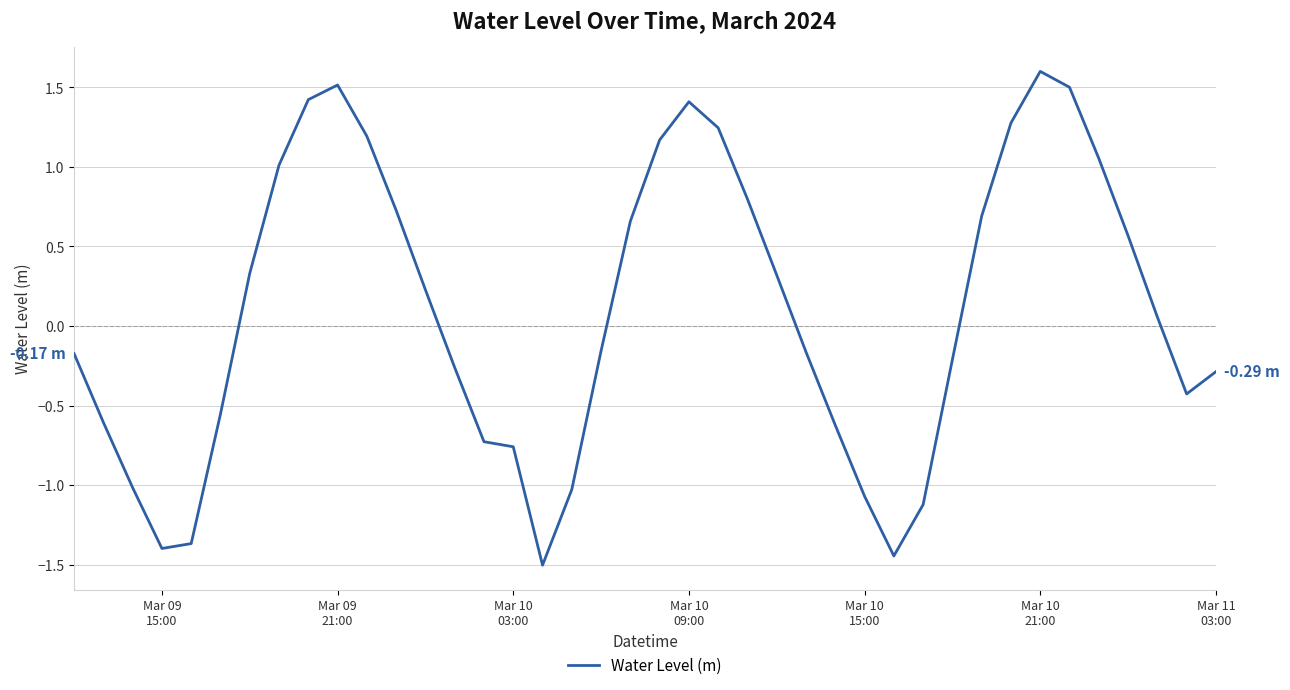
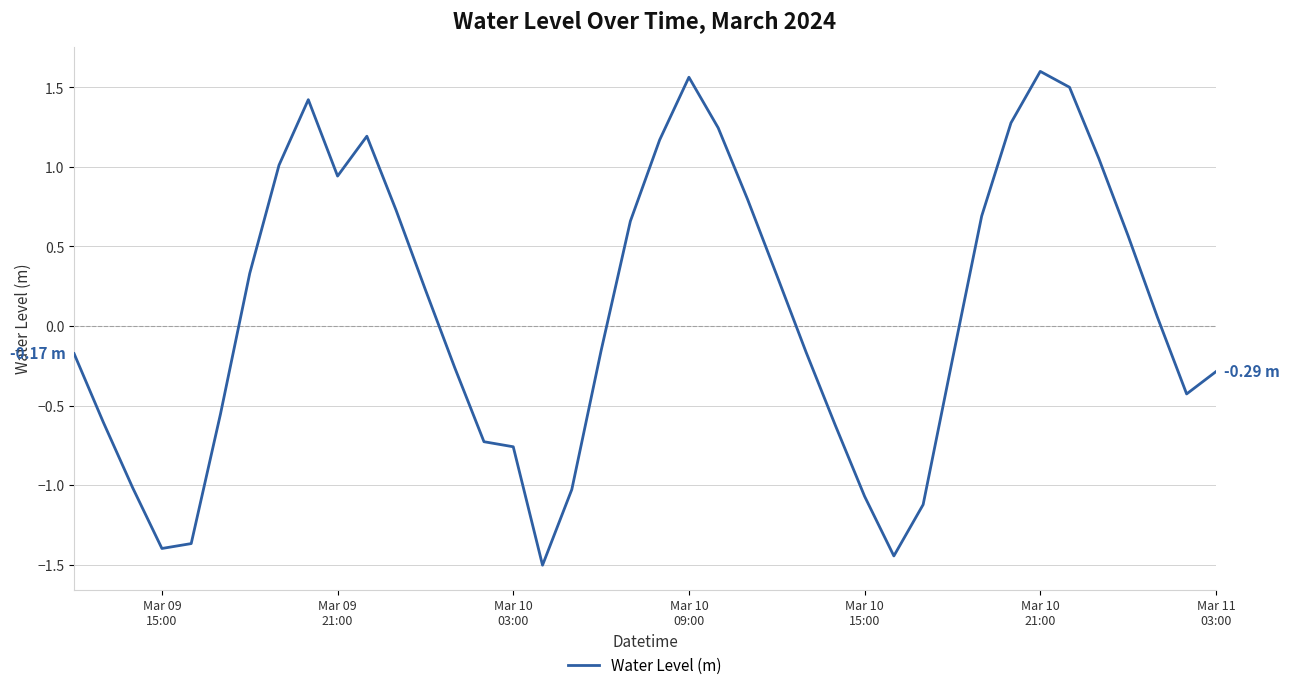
Mar 09 21:00: 1.52 -> 0.94
Mar 10 09:00: 1.41 -> 1.56
